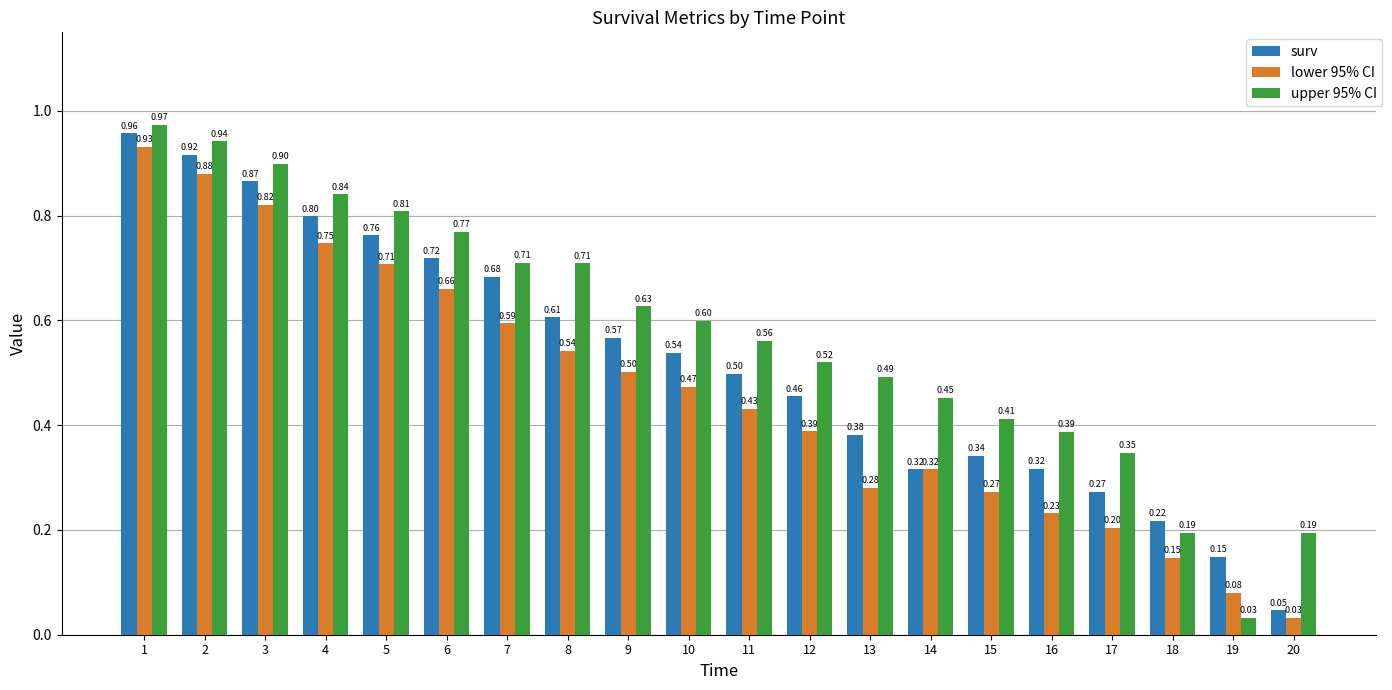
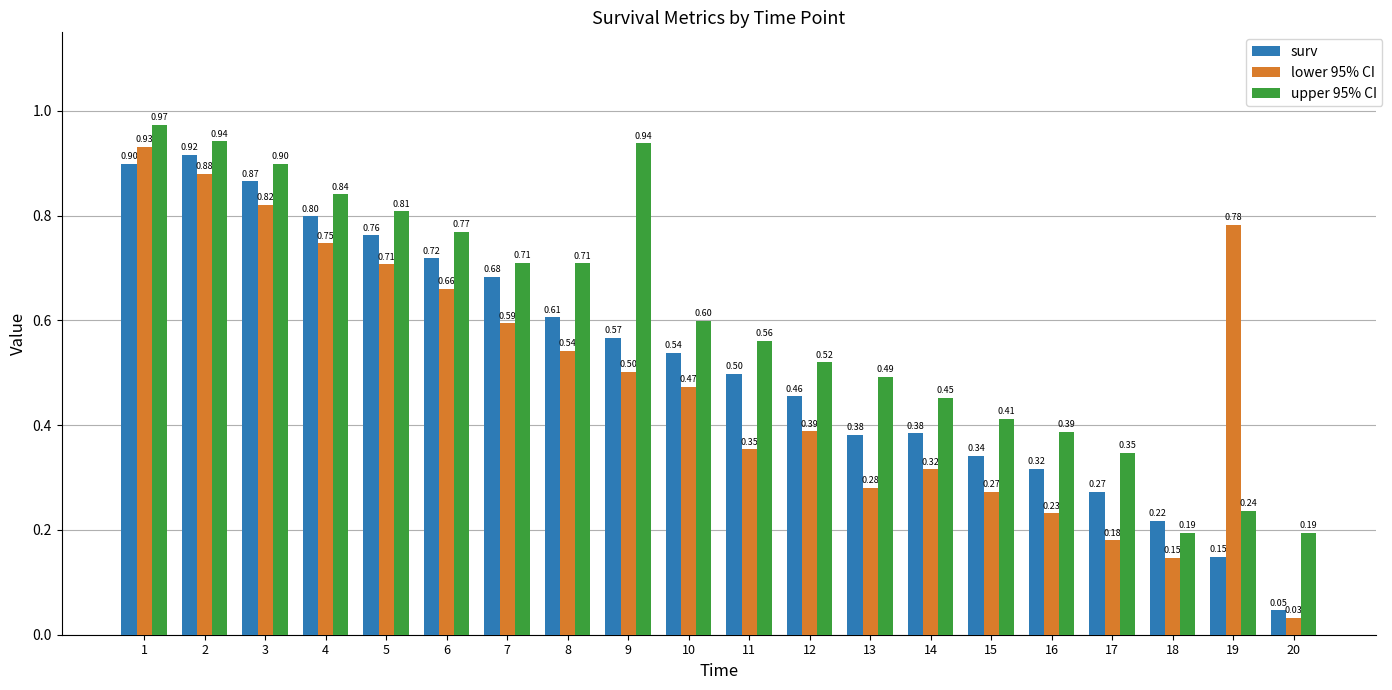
surv, 1: 0.96 -> 0.90
upper 95% CI, 9: 0.63 -> 0.94
lower 95% CI, 11: 0.43 -> 0.35
surv, 14: 0.32 -> 0.38
lower 95% CI, 17: 0.20 -> 0.18
lower 95% CI, 19: 0.08 -> 0.78
upper 95% CI, 19: 0.03 -> 0.24
